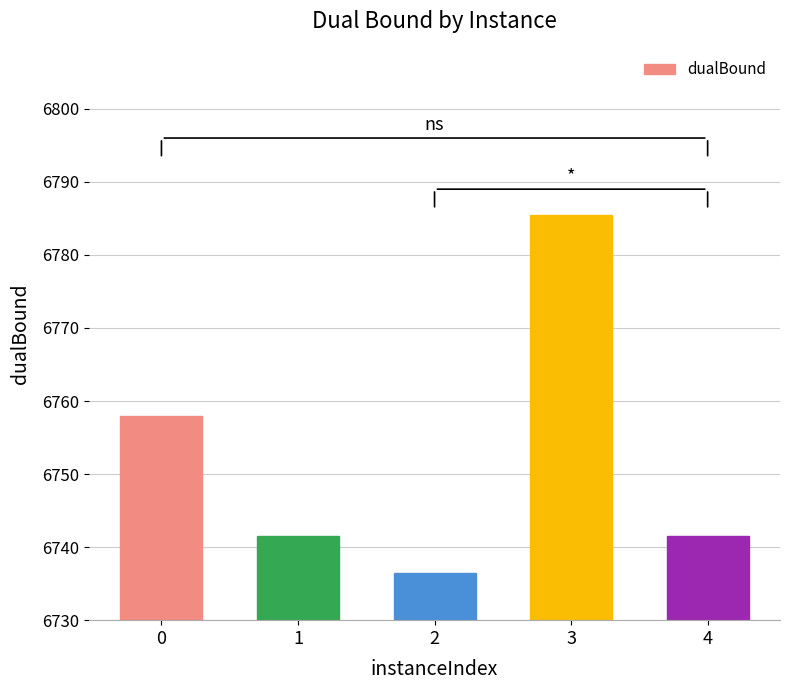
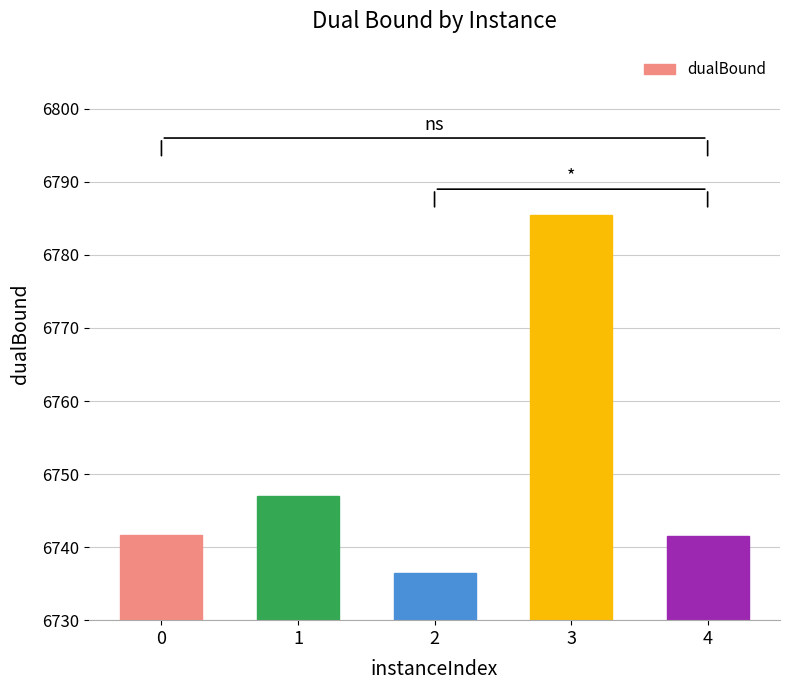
0: 6758 -> 6742
1: 6742 -> 6747
